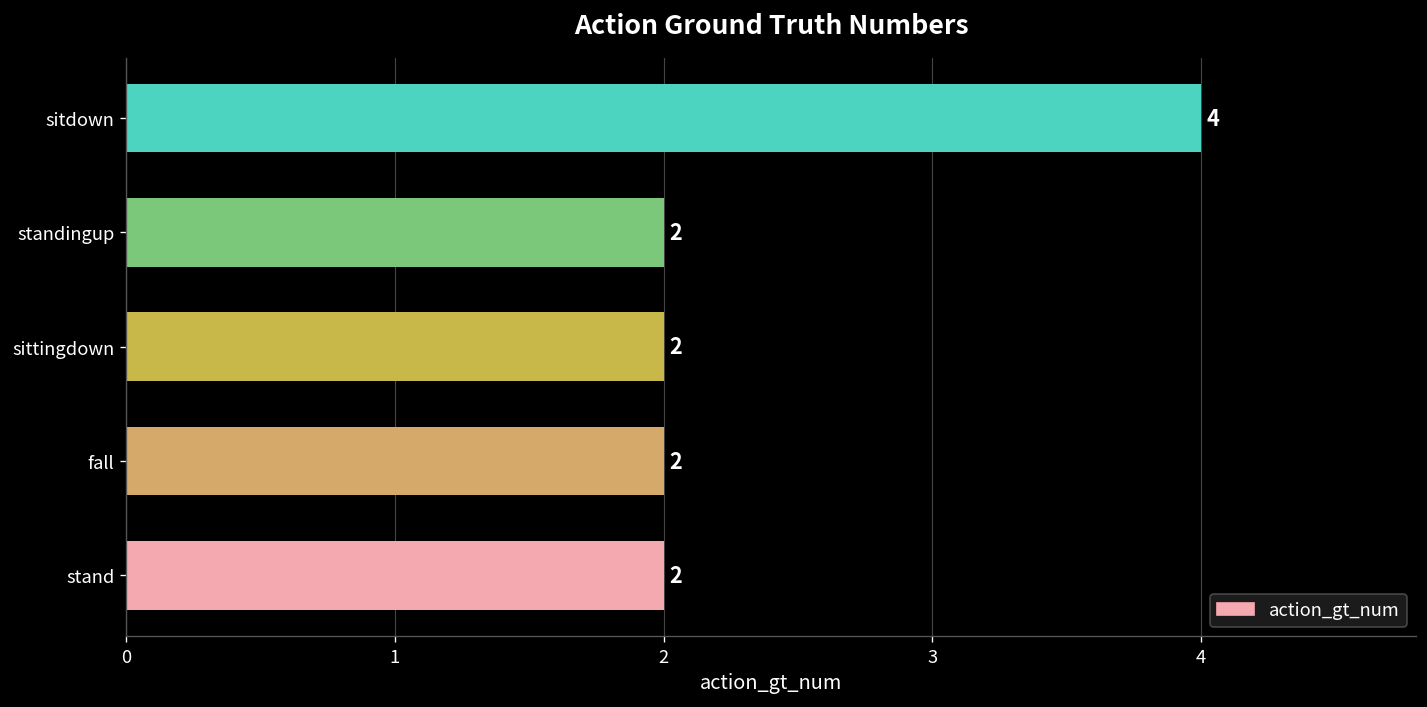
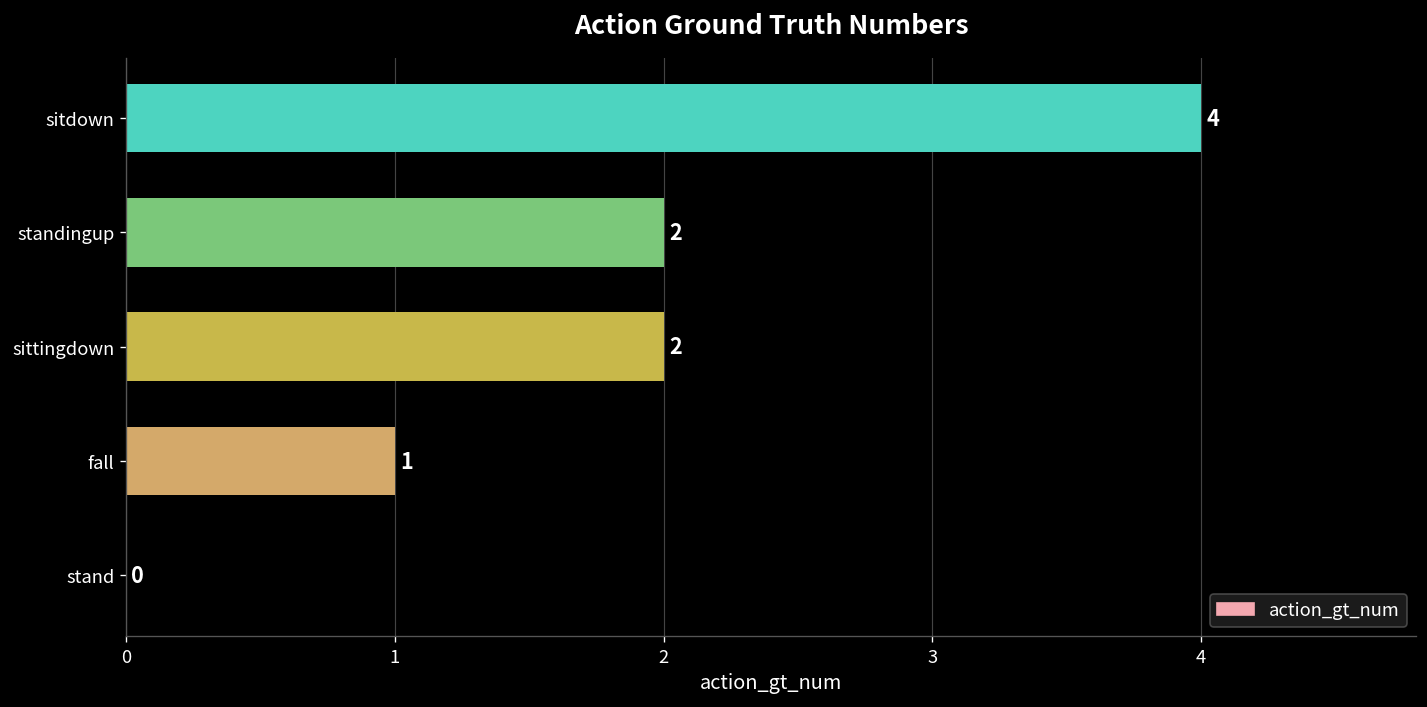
fall: 2 -> 1
stand: 2 -> 0
